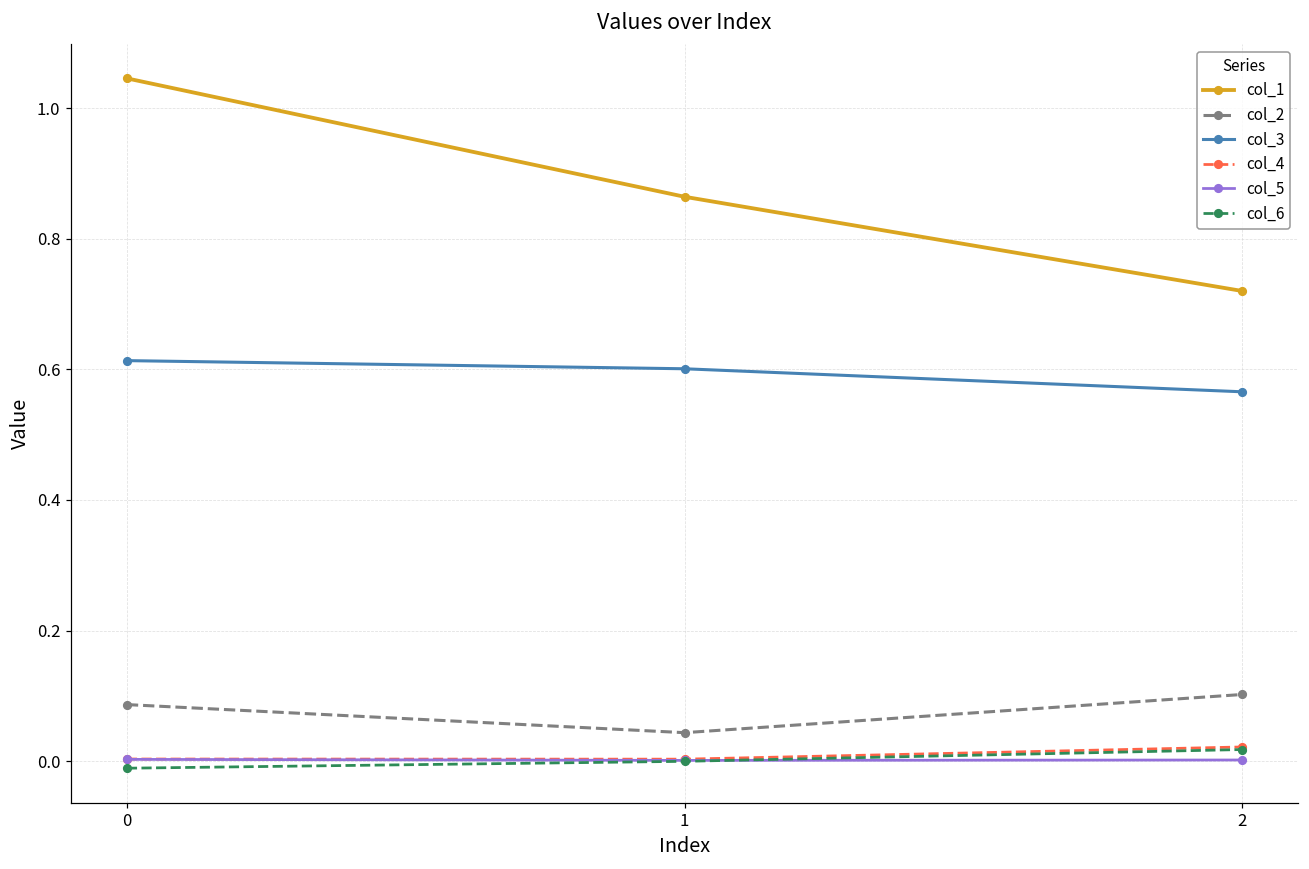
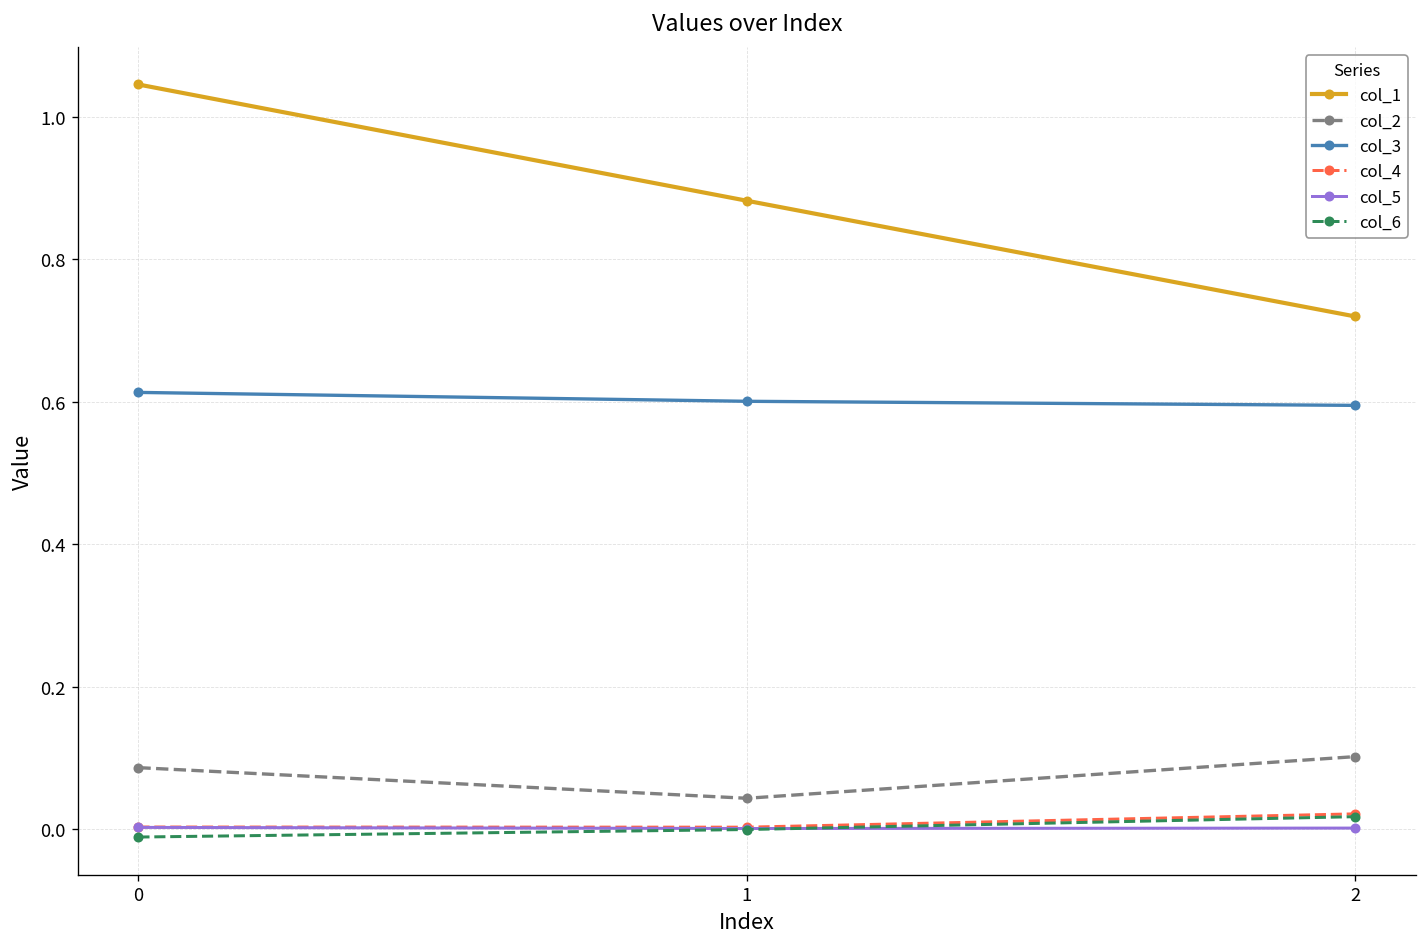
col_1, 1: 0.86 -> 0.88
col_3, 2: 0.57 -> 0.60
